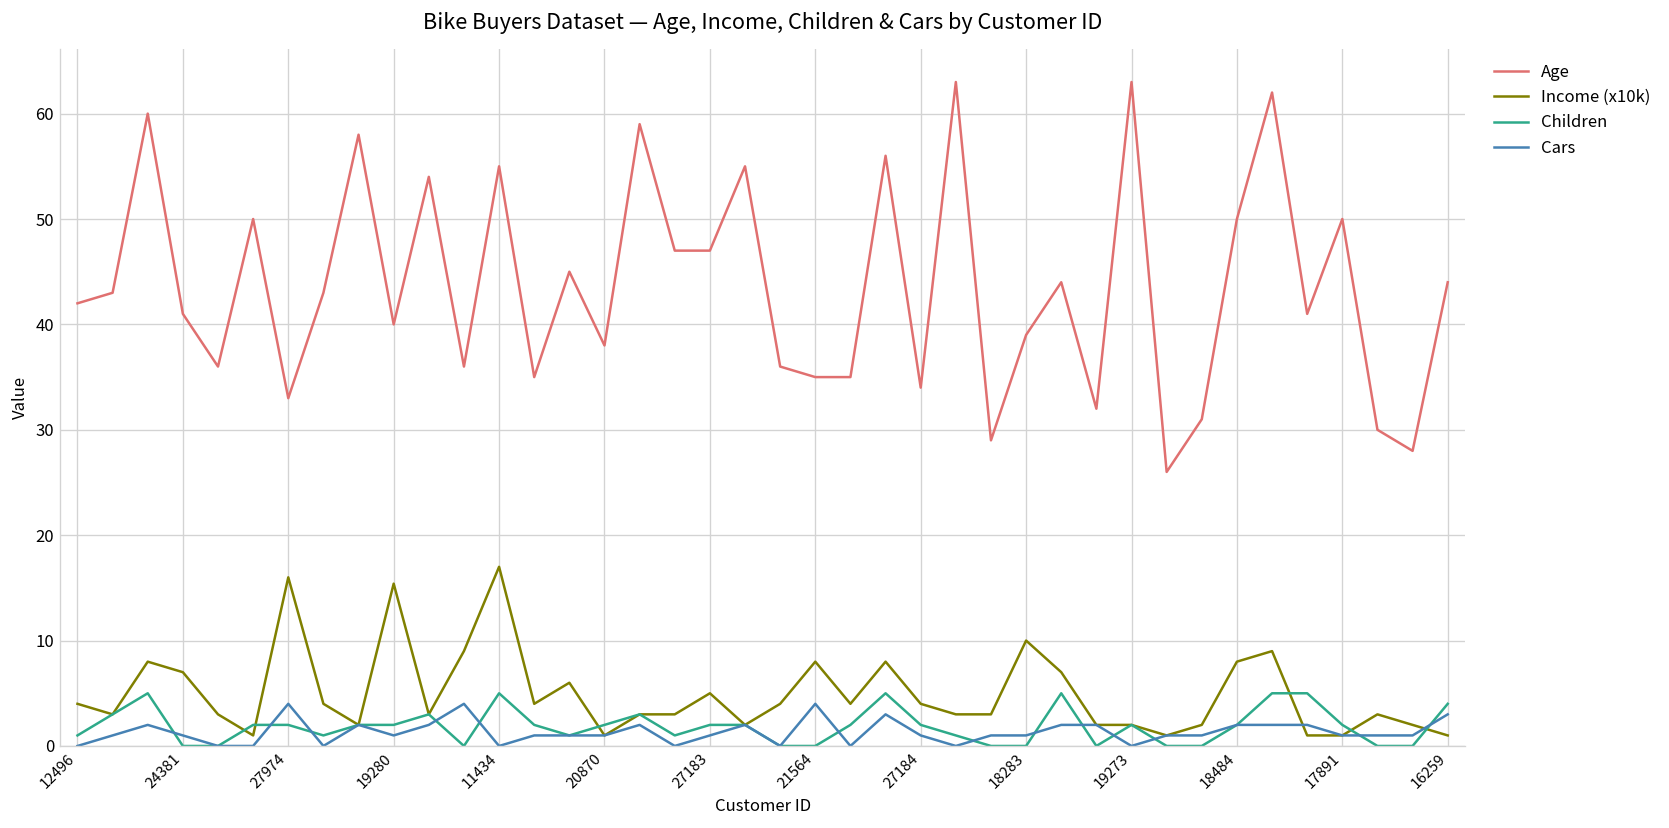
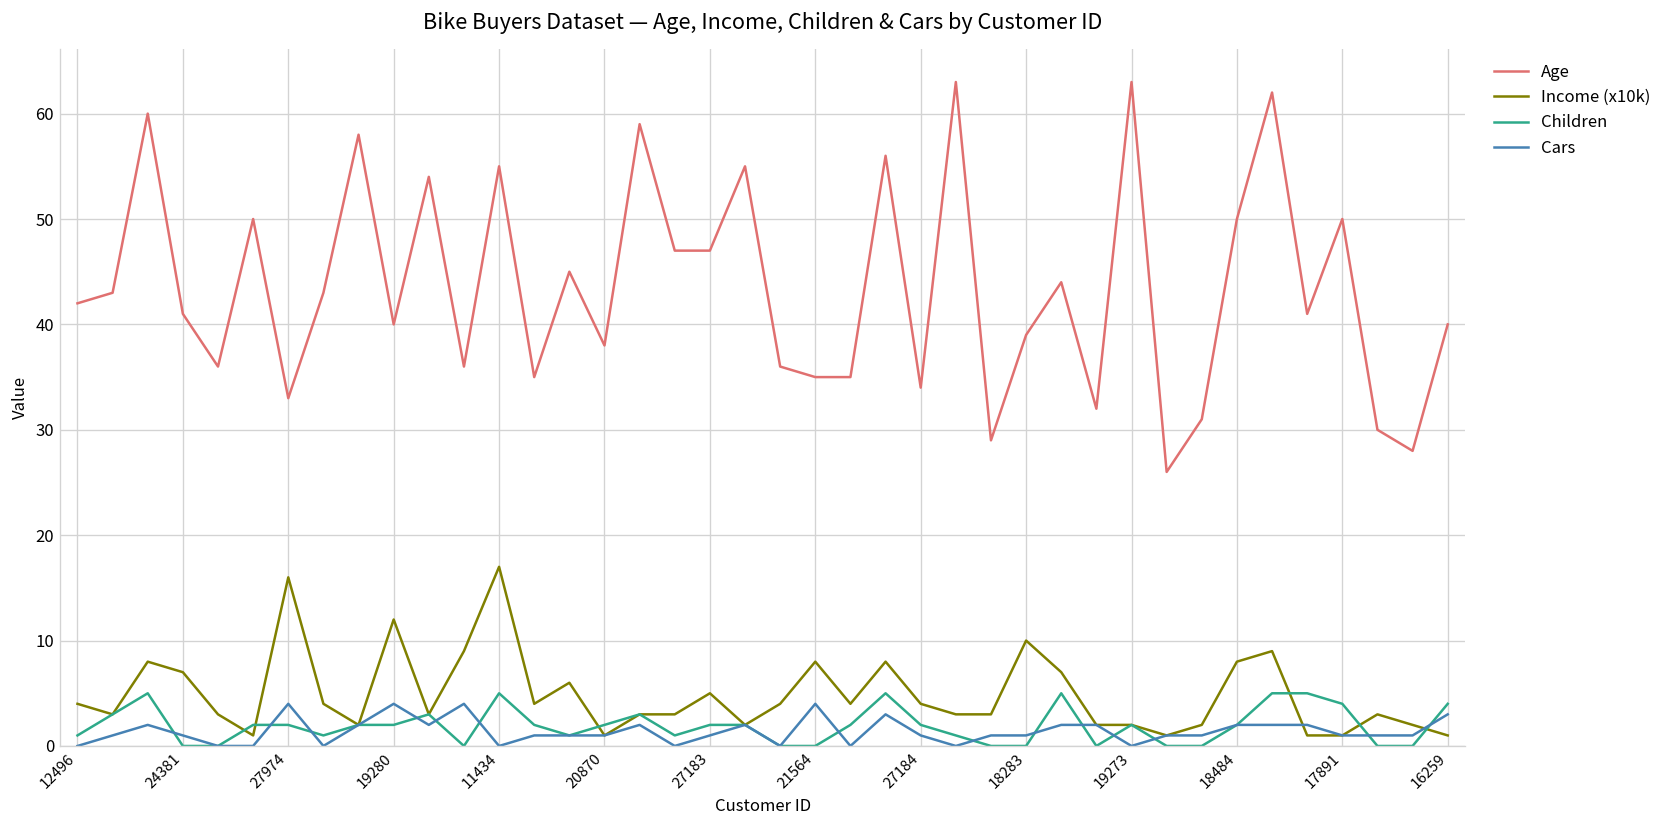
Income (x10k), 19280: 15 -> 12
Cars, 19280: 1 -> 4
Children, 17891: 2 -> 4
Age, 16259: 44 -> 40
